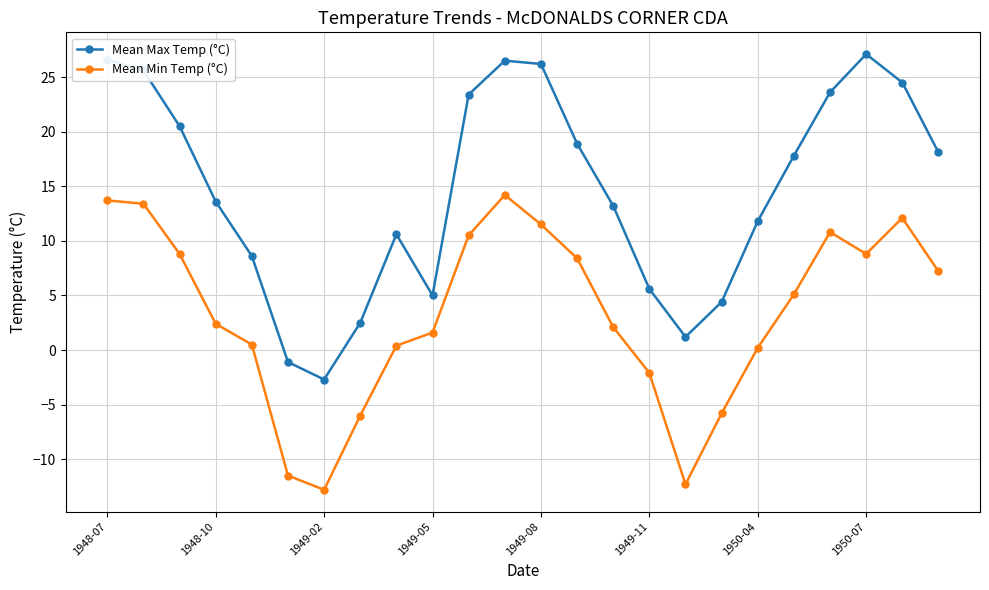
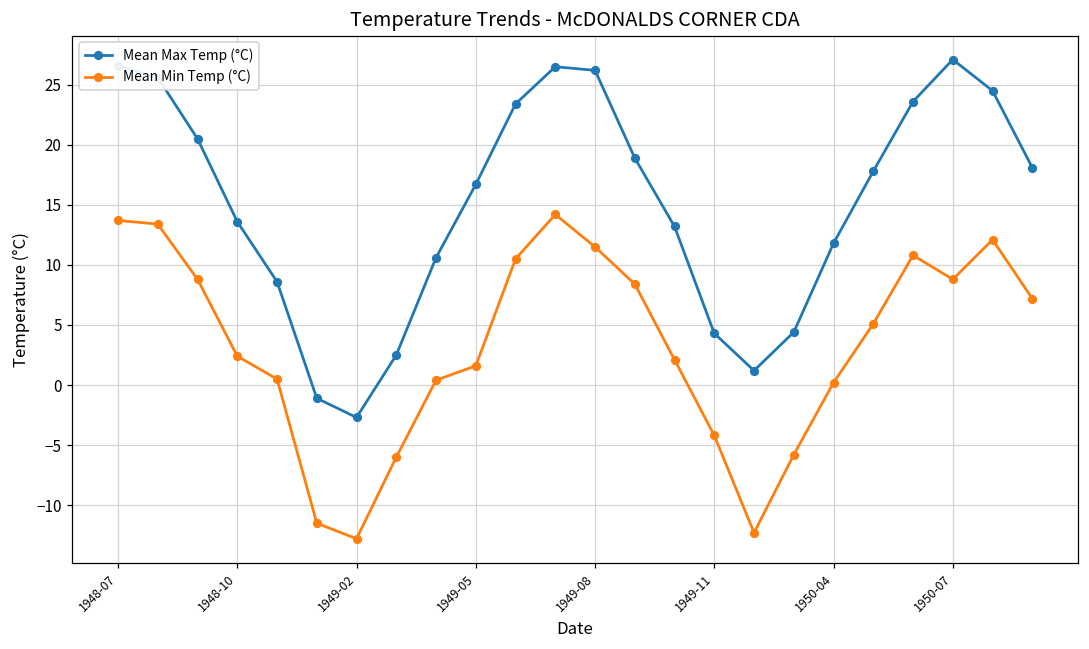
Mean Max Temp (°C), 1949-05: 5.0 -> 16.7
Mean Max Temp (°C), 1949-11: 5.6 -> 4.3
Mean Min Temp (°C), 1949-11: -2.1 -> -4.2
